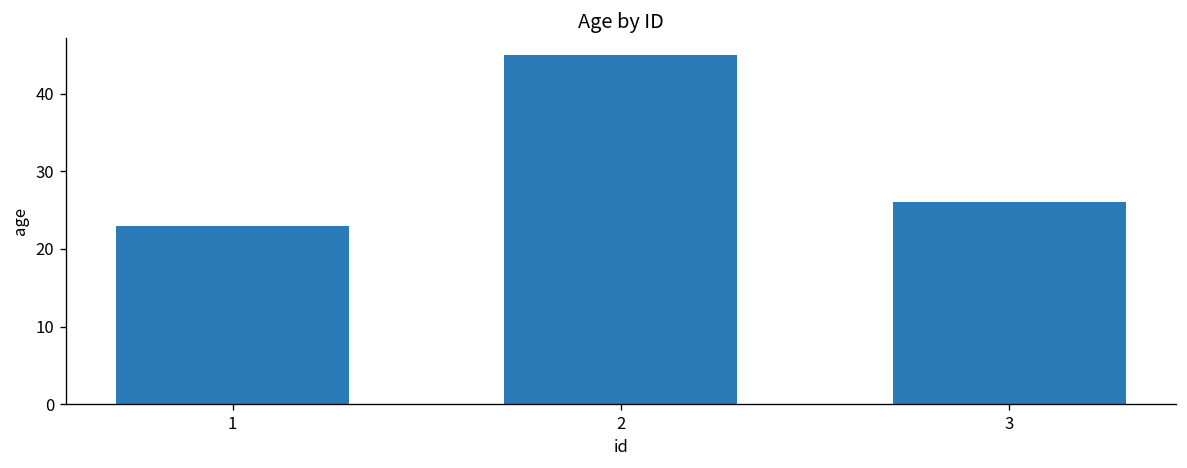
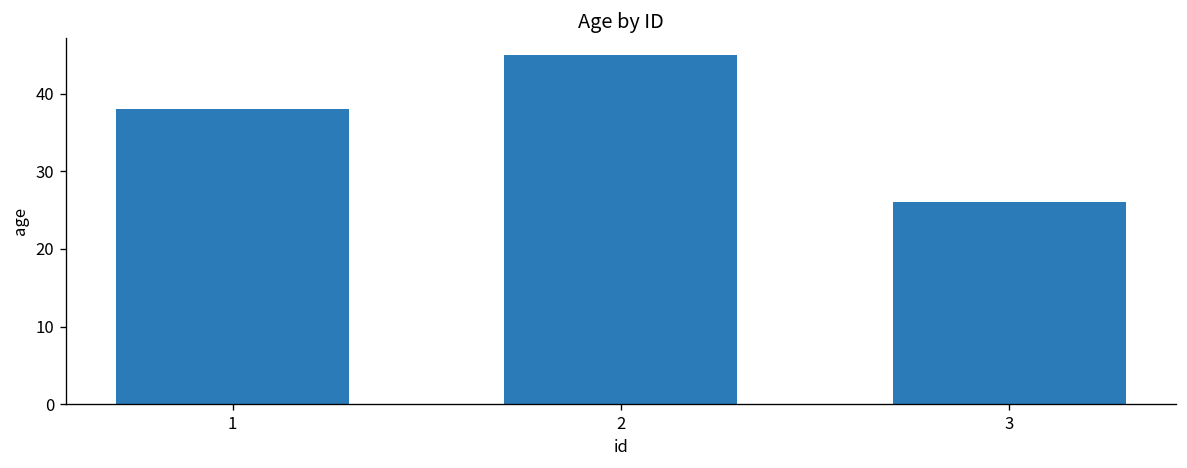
1: 23 -> 38
